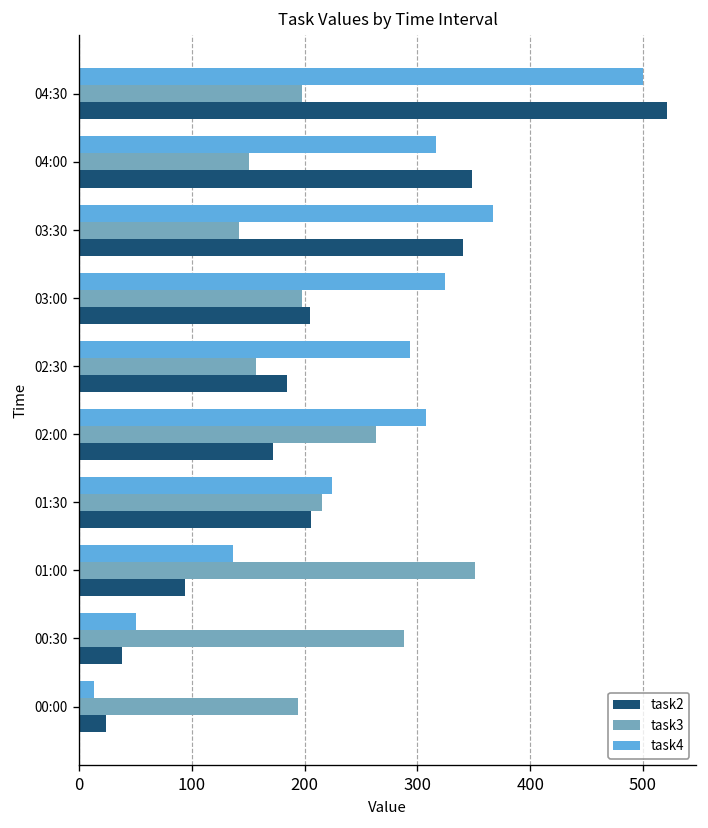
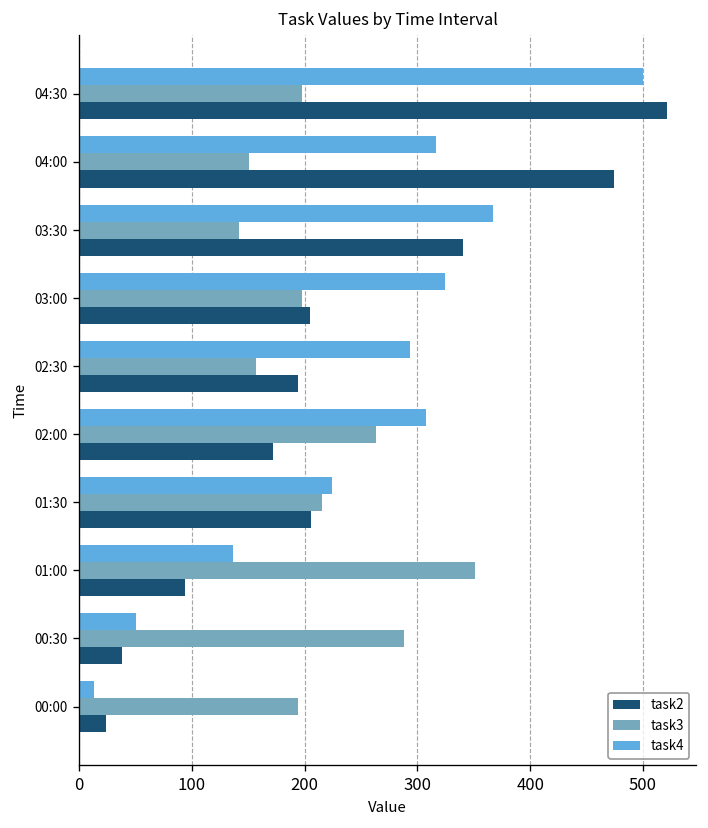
task2, 04:00: 350 -> 470
task2, 02:30: 180 -> 190
